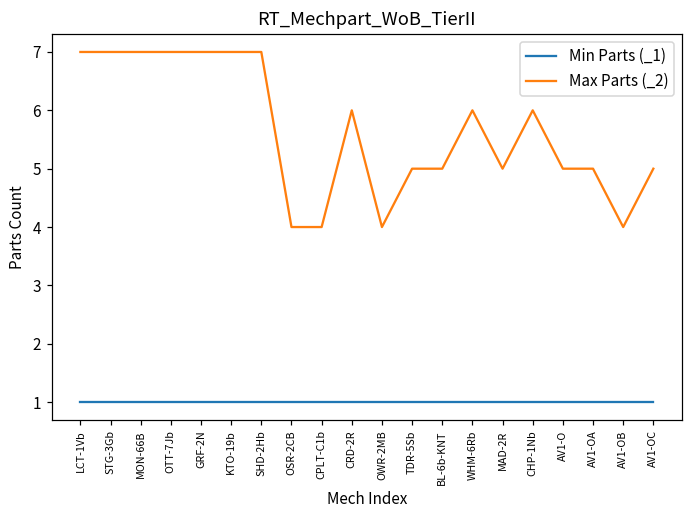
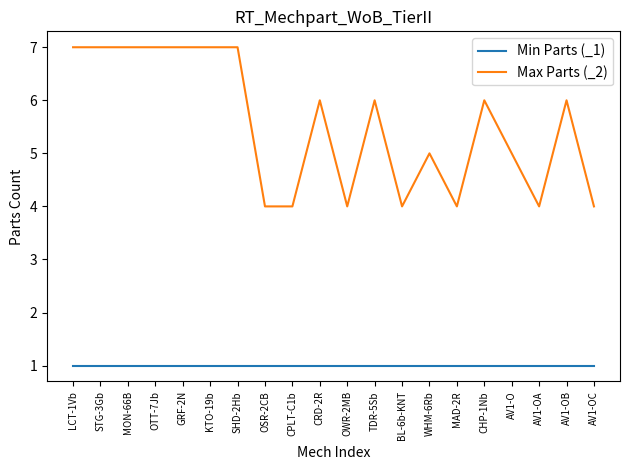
Max Parts (_2), TDR-5Sb: 5 -> 6
Max Parts (_2), BL-6b-KNT: 5 -> 4
Max Parts (_2), WHM-6Rb: 6 -> 5
Max Parts (_2), MAD-2R: 5 -> 4
Max Parts (_2), AV1-OA: 5 -> 4
Max Parts (_2), AV1-OB: 4 -> 6
Max Parts (_2), AV1-OC: 5 -> 4
